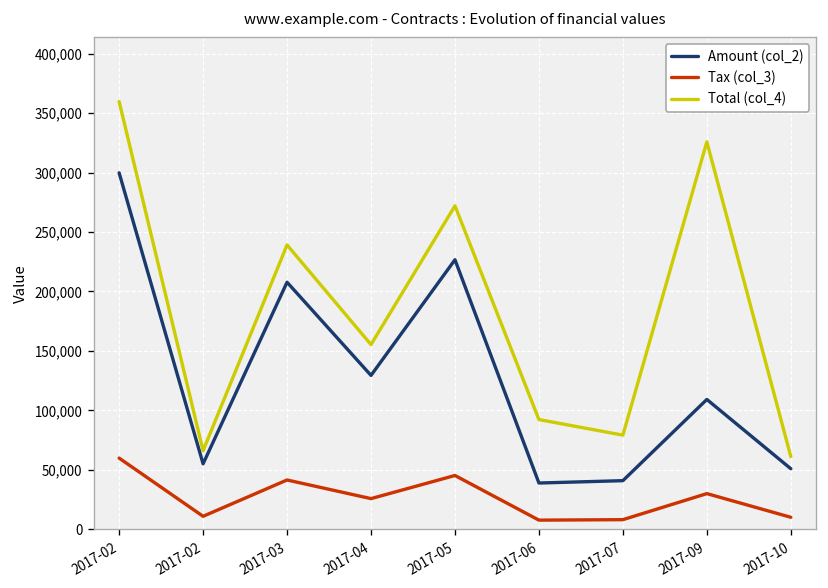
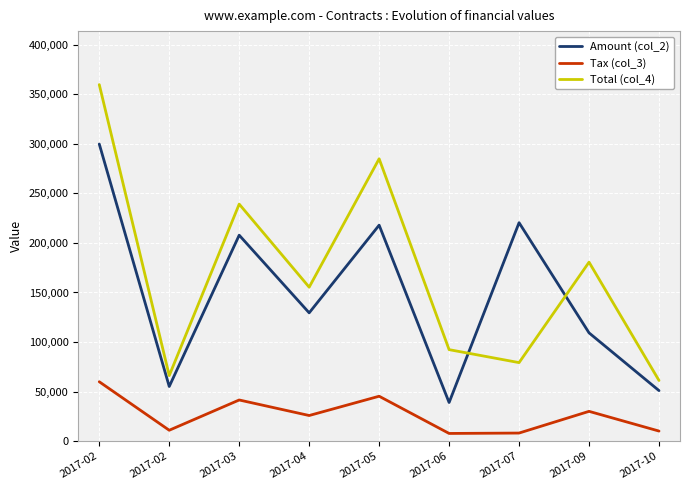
Amount (col_2), 2017-05: 230,000 -> 220,000
Total (col_4), 2017-05: 270,000 -> 280,000
Amount (col_2), 2017-07: 40,000 -> 220,000
Total (col_4), 2017-09: 330,000 -> 180,000
